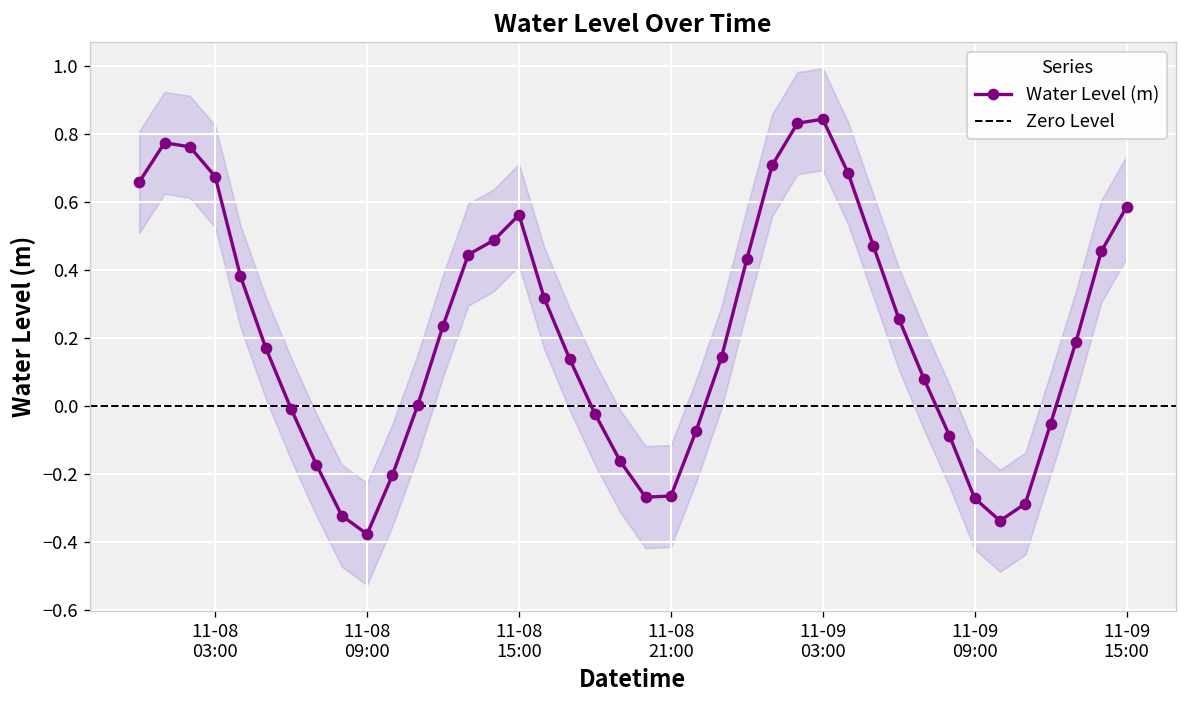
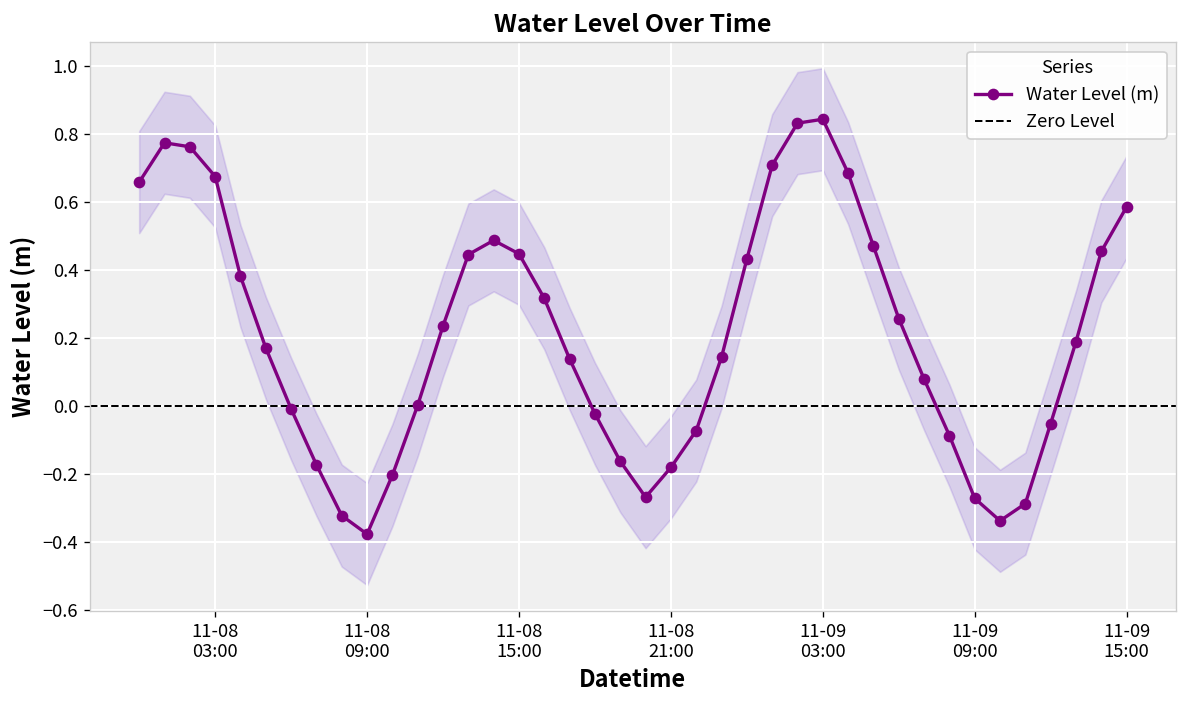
Water Level (m), 11-08 15:00: 0.56 -> 0.45
Water Level (m), 11-08 21:00: -0.27 -> -0.18
